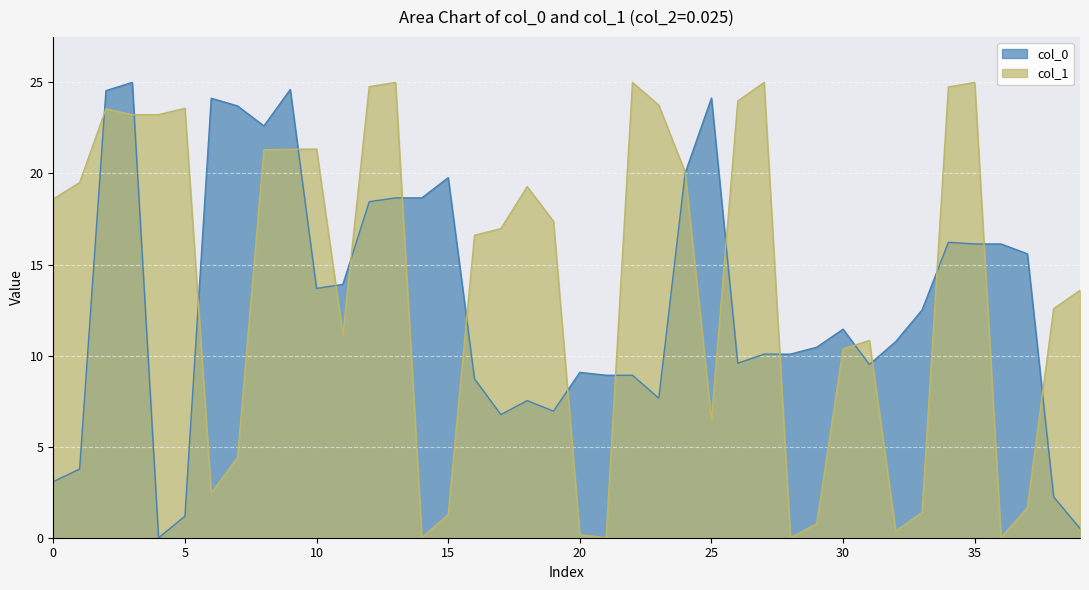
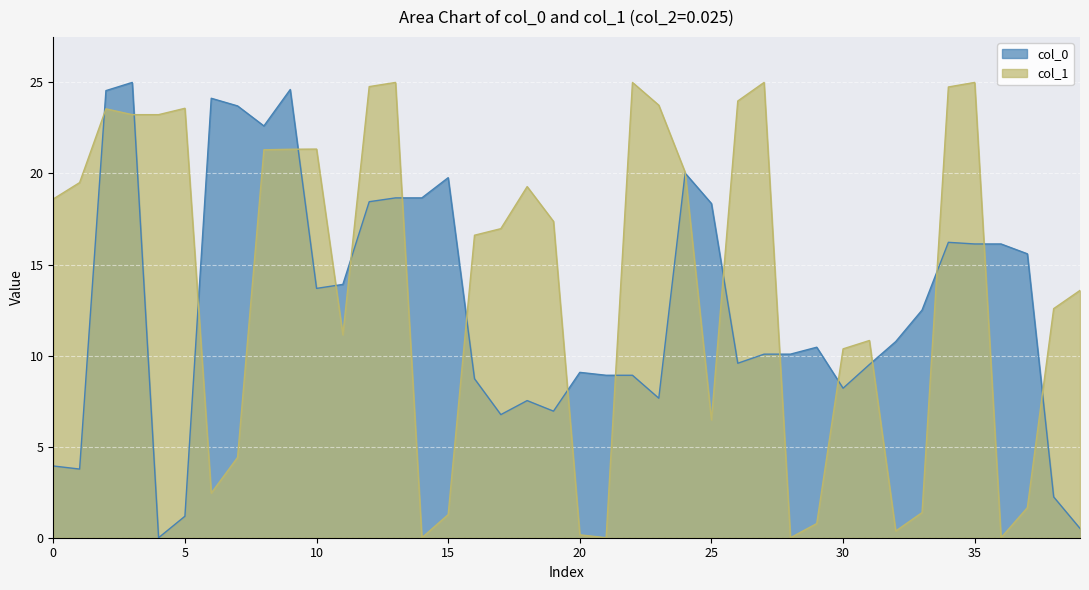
col_0, 0: 3.1 -> 3.9
col_0, 25: 24.1 -> 18.4
col_0, 30: 11.5 -> 8.2
